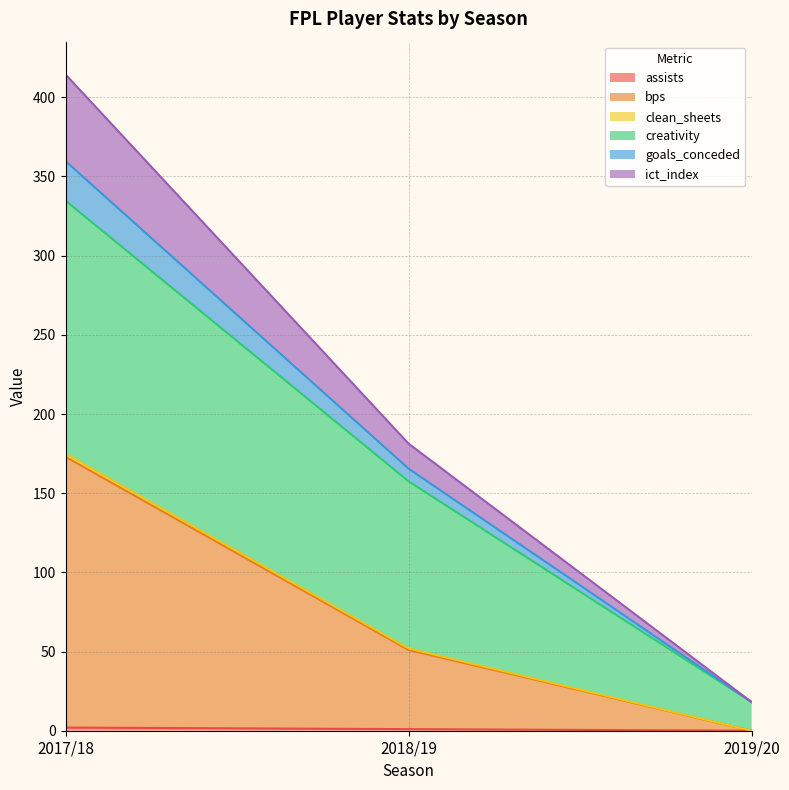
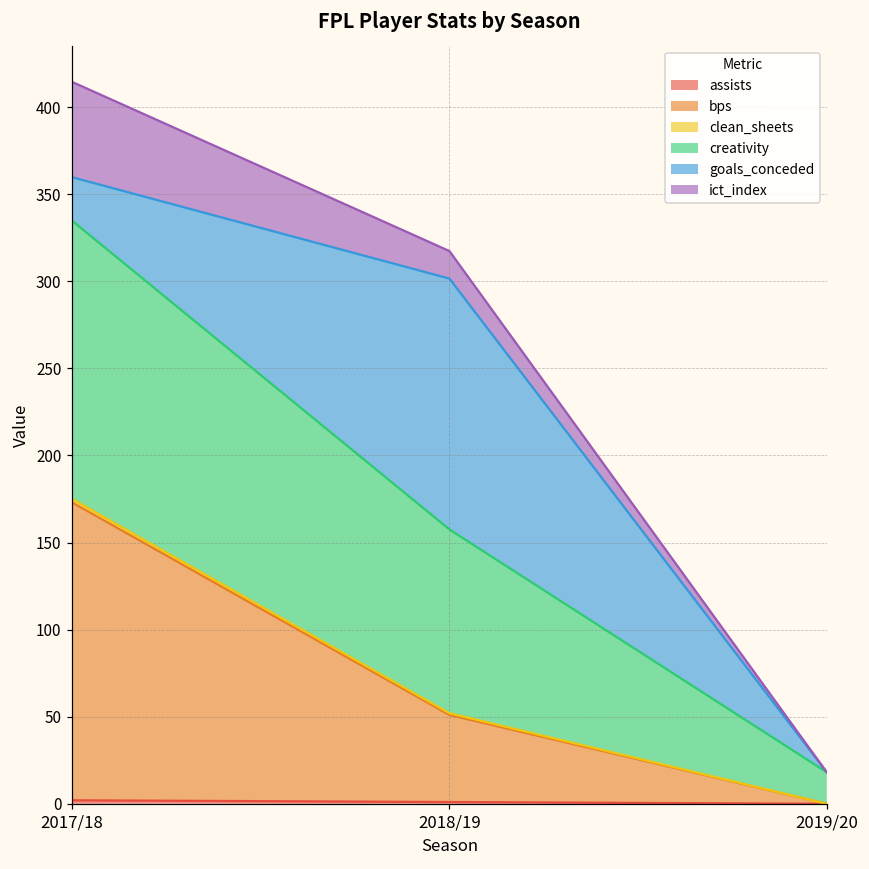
goals_conceded, 2018/19: 8 -> 144
